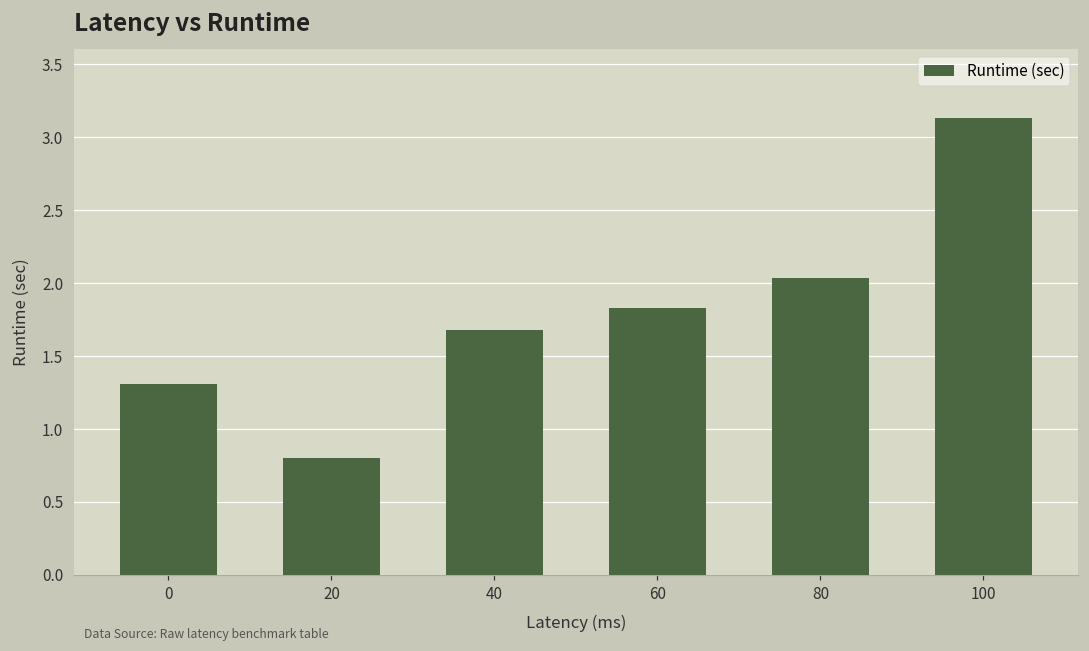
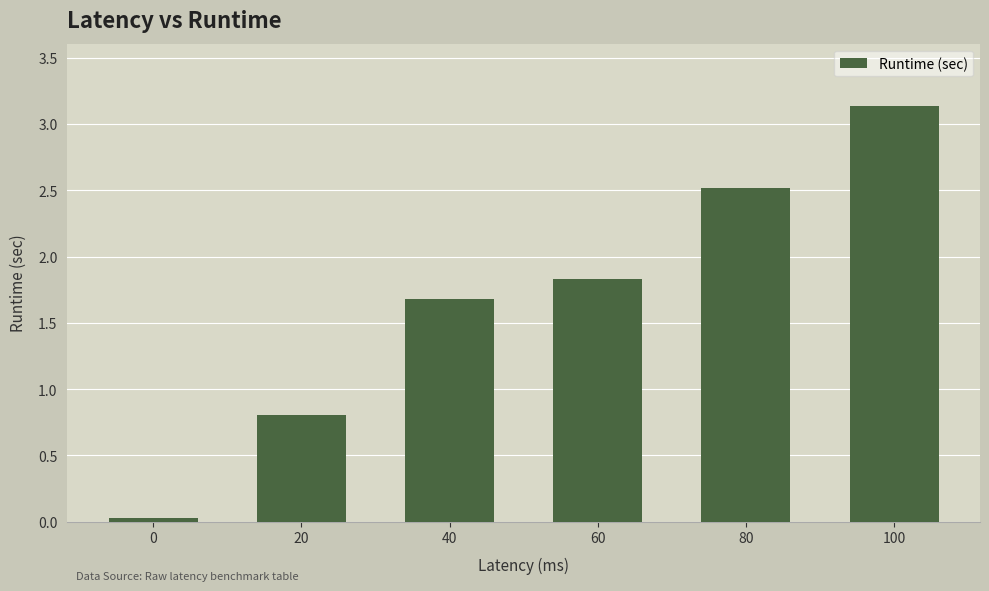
0: 1.31 -> 0.03
80: 2.04 -> 2.52
